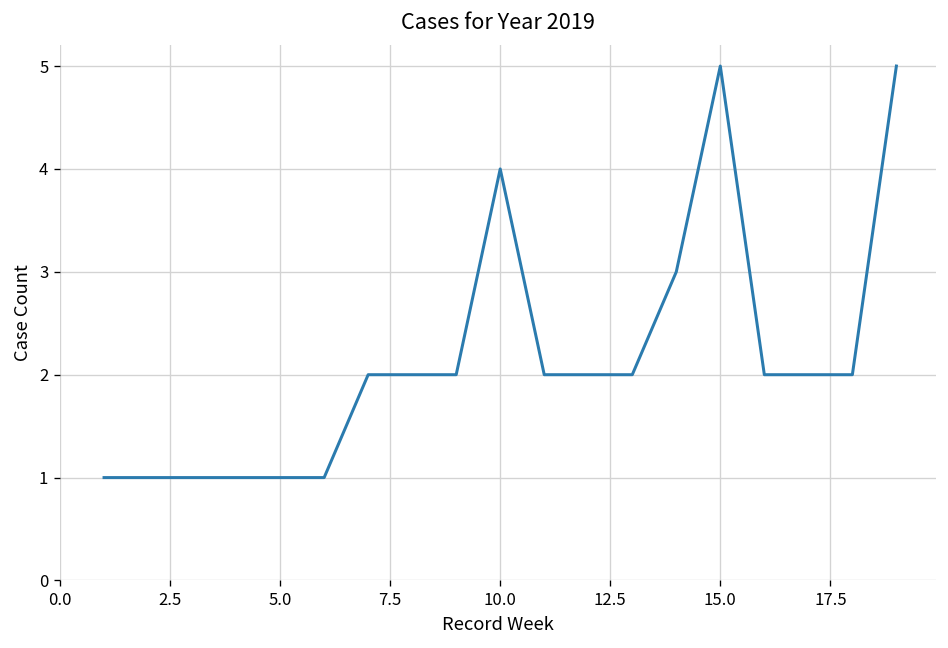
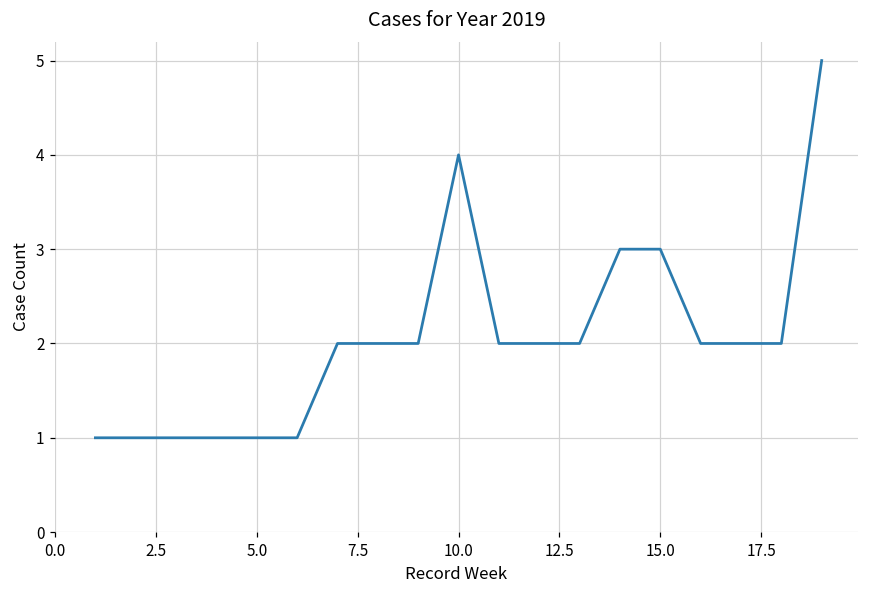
15.0: 5 -> 3
